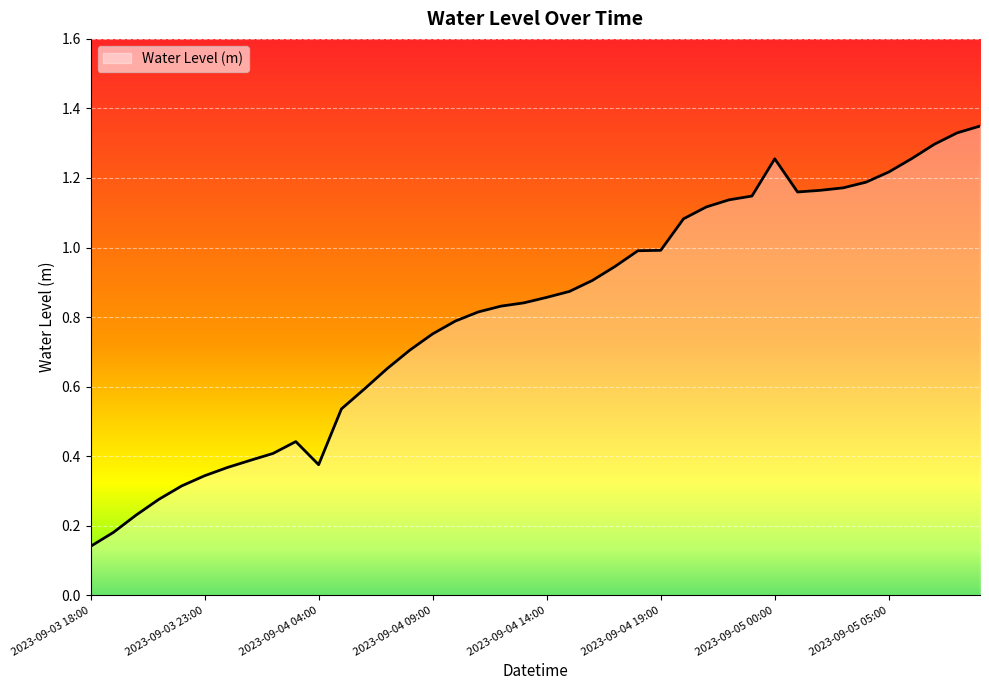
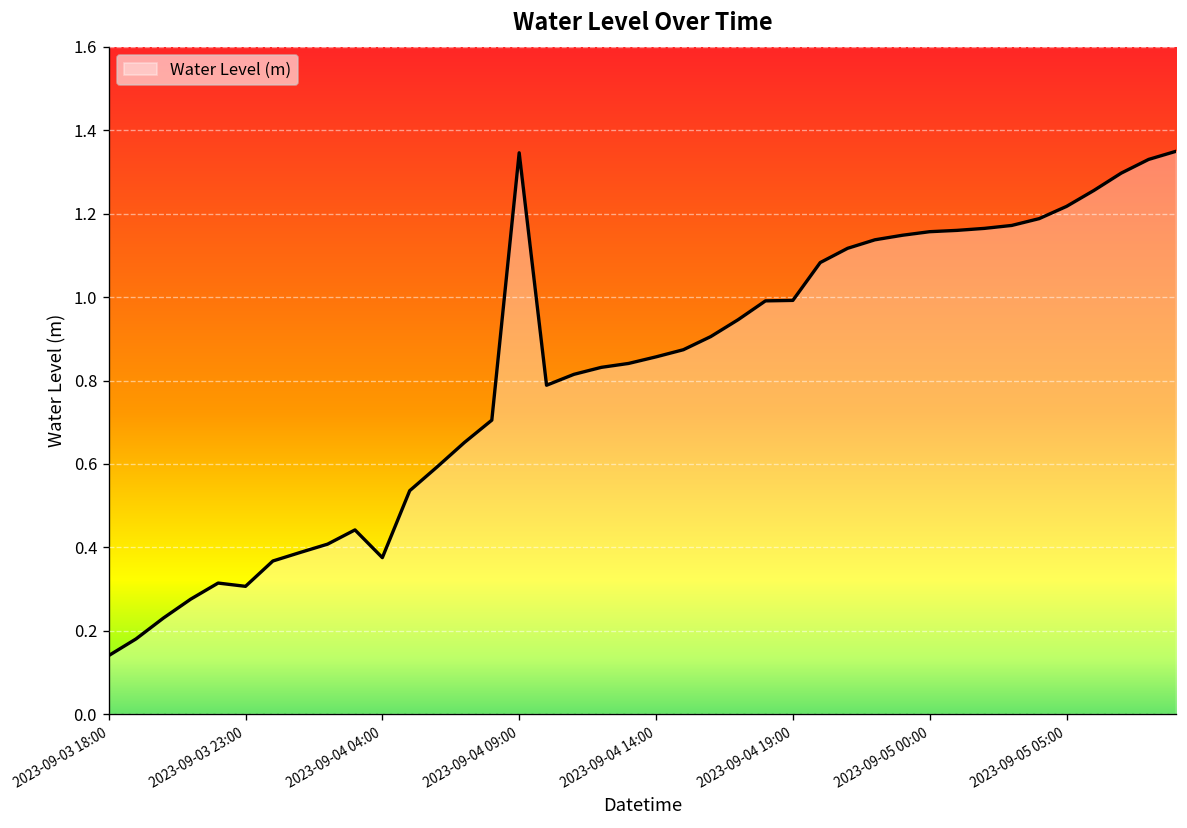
2023-09-03 23:00: 0.34 -> 0.31
2023-09-04 09:00: 0.75 -> 1.35
2023-09-05 00:00: 1.26 -> 1.16
